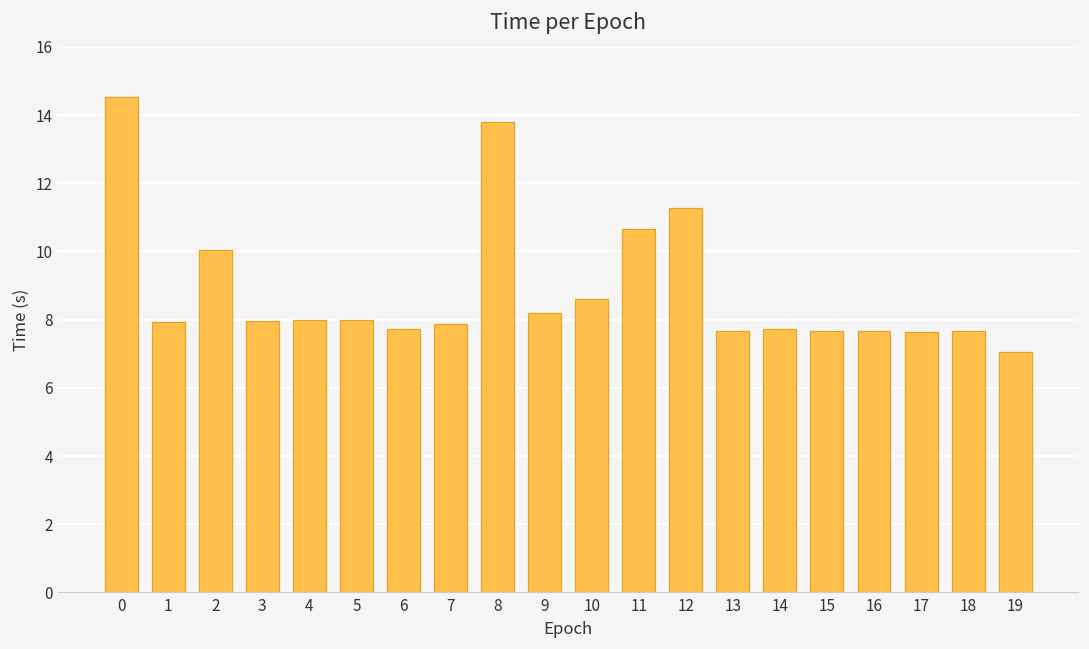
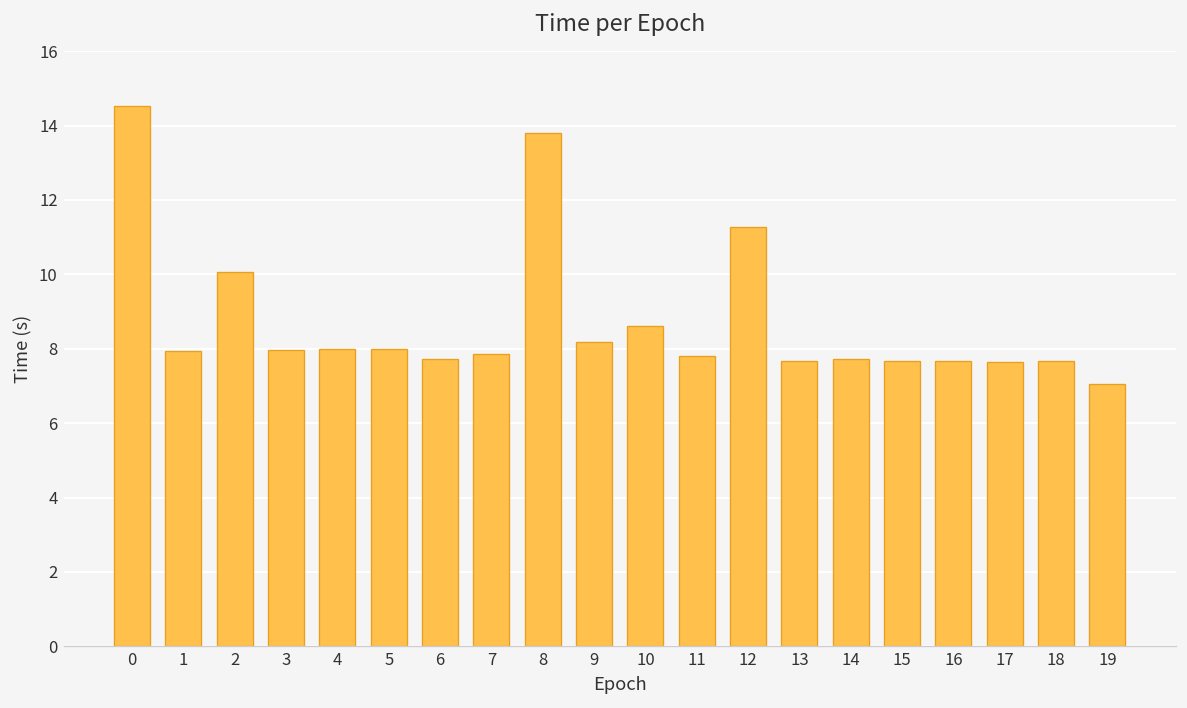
11: 10.7 -> 7.8
